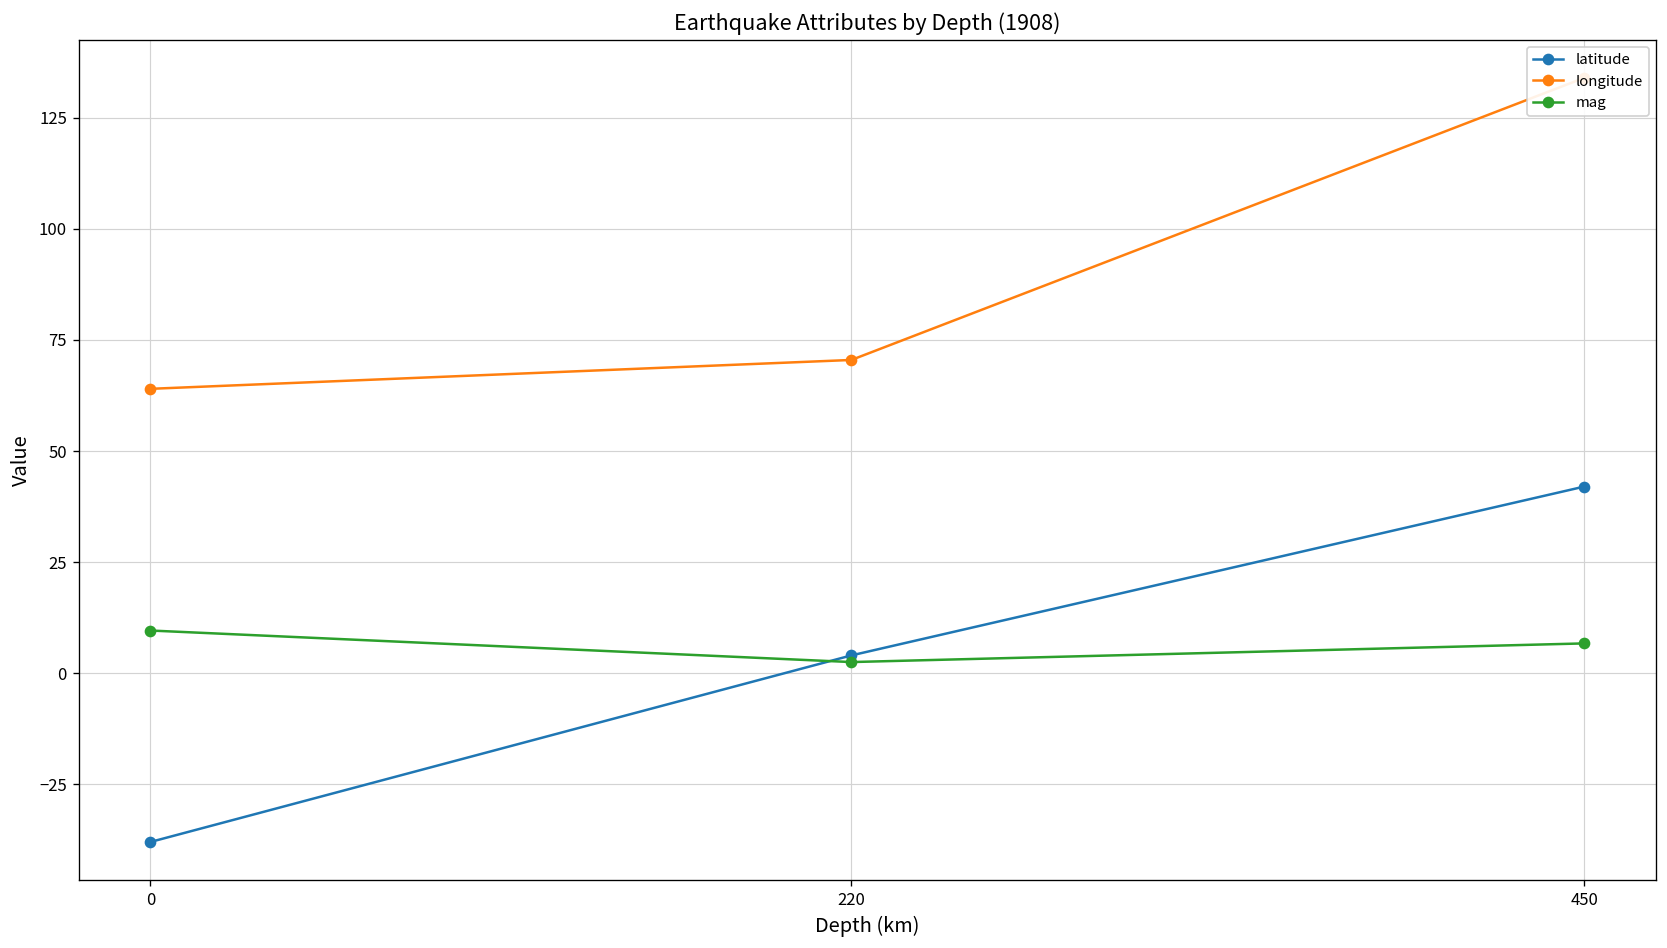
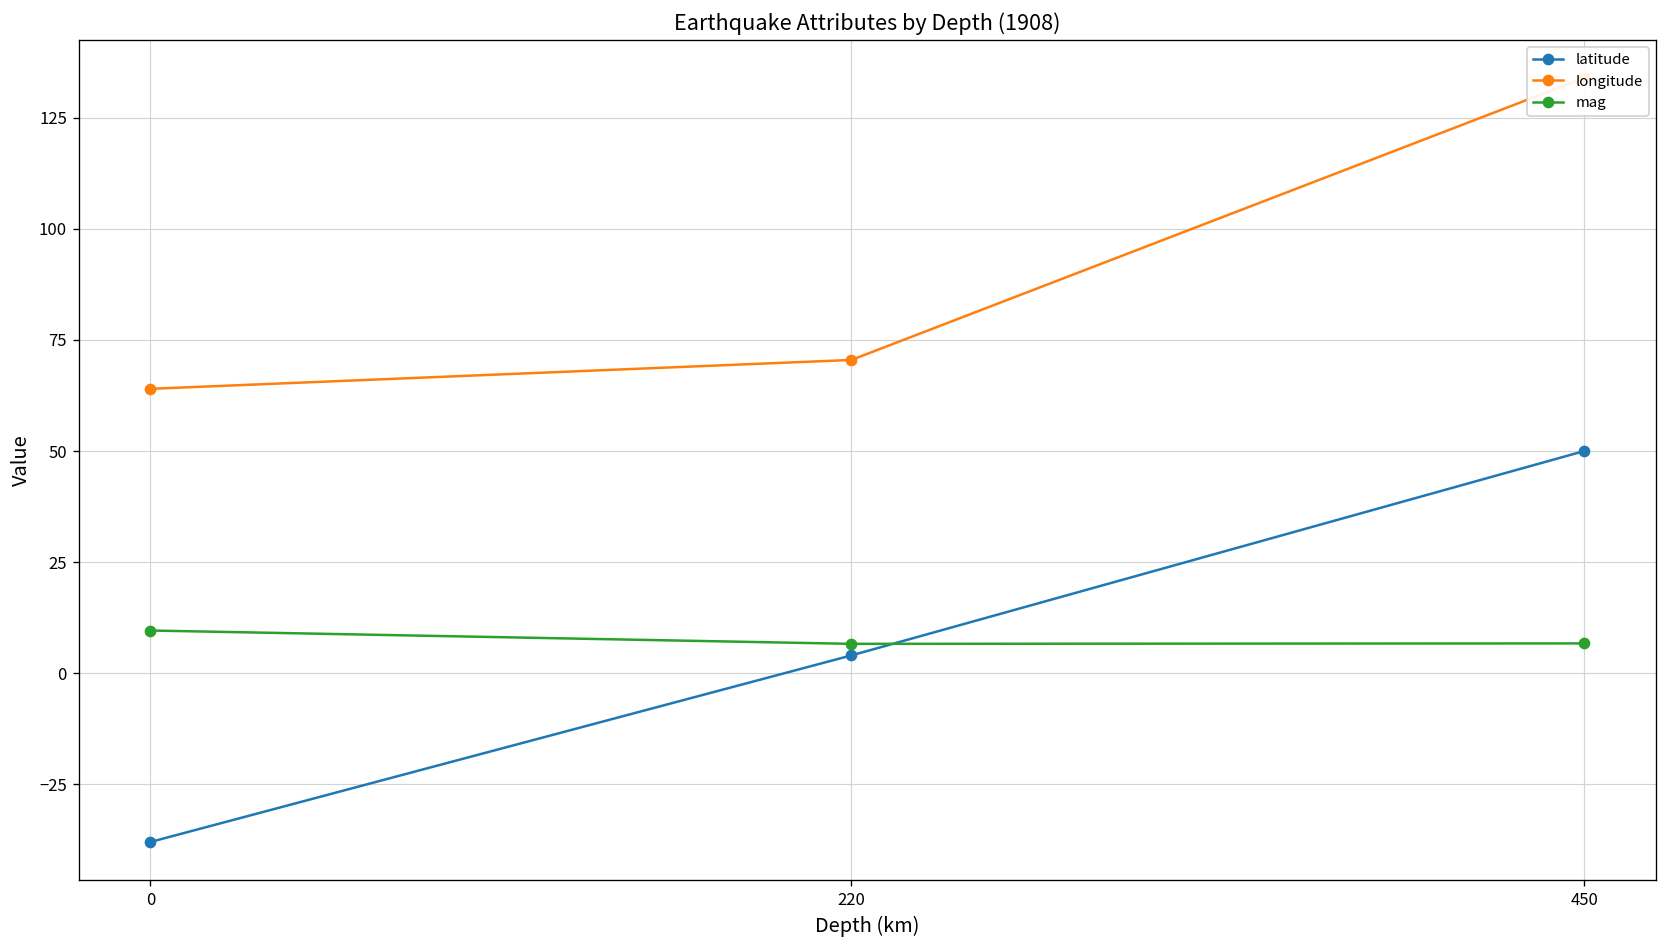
mag, 220: 3 -> 7
latitude, 450: 42 -> 50
